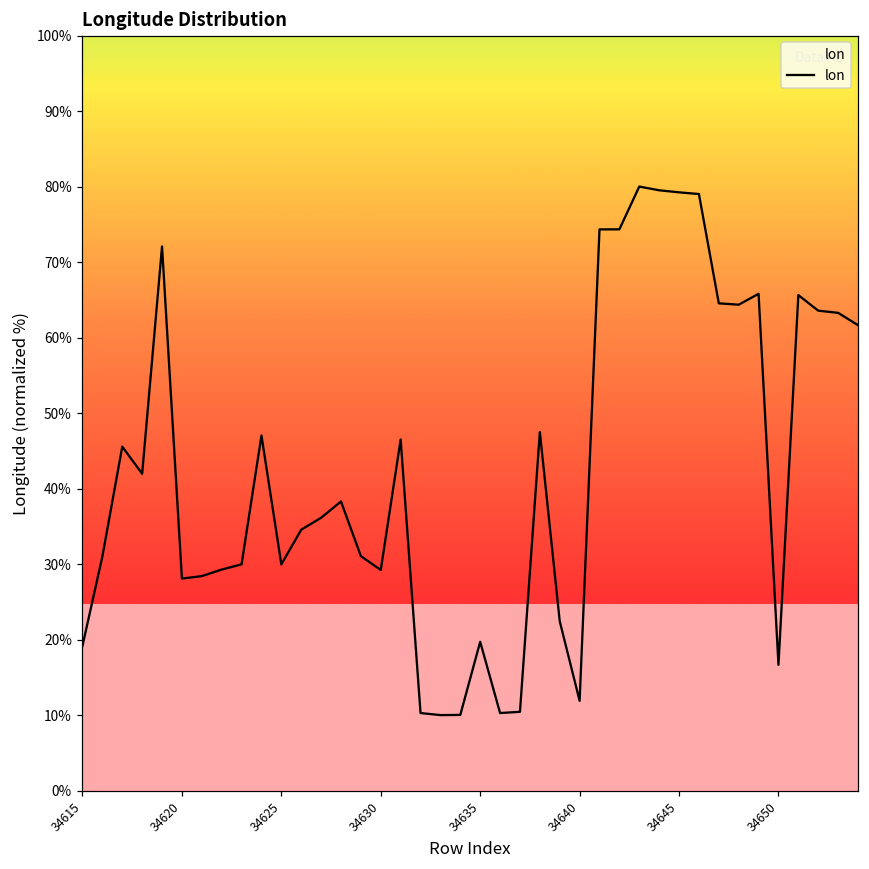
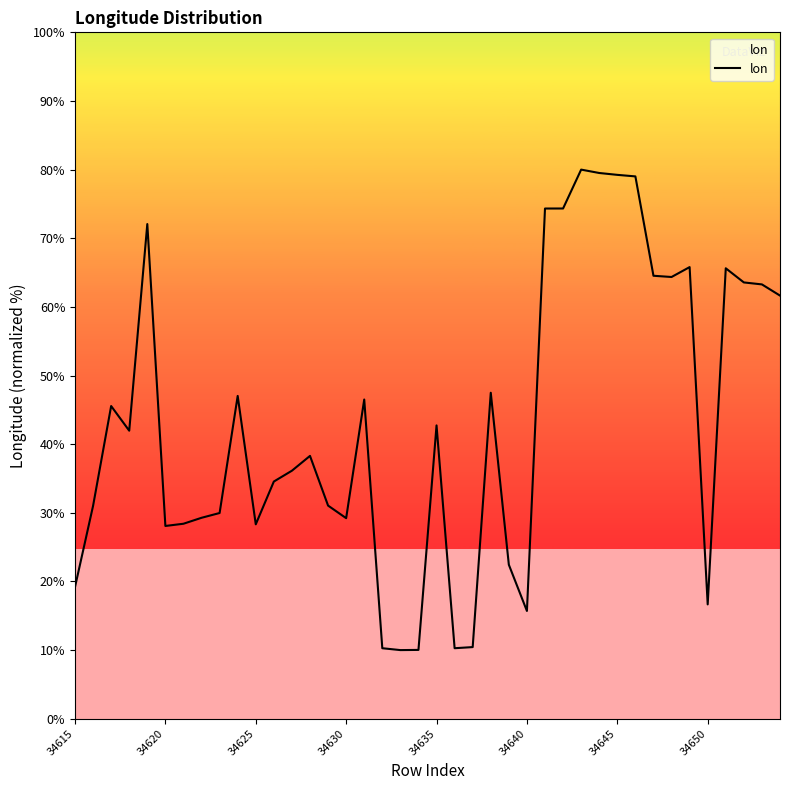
34625: 30% -> 28%
34635: 20% -> 43%
34640: 12% -> 16%
